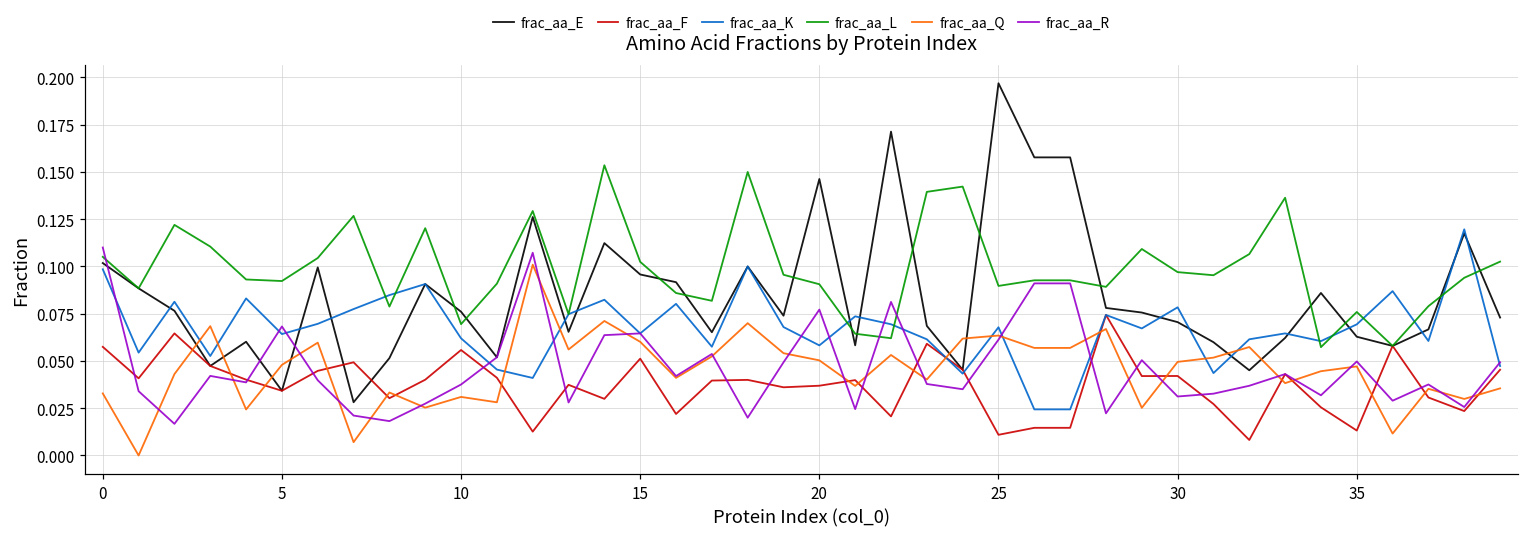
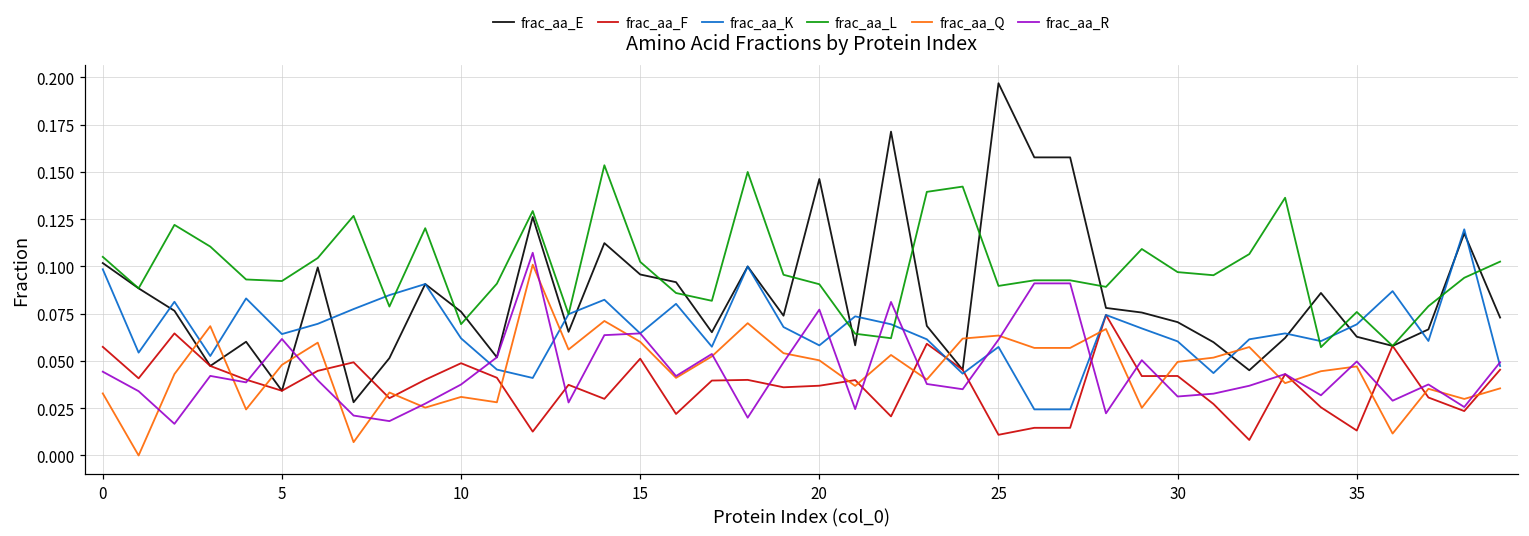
frac_aa_R, 0: 0.110 -> 0.044
frac_aa_R, 5: 0.068 -> 0.062
frac_aa_F, 10: 0.056 -> 0.049
frac_aa_K, 25: 0.068 -> 0.057
frac_aa_K, 30: 0.078 -> 0.060
